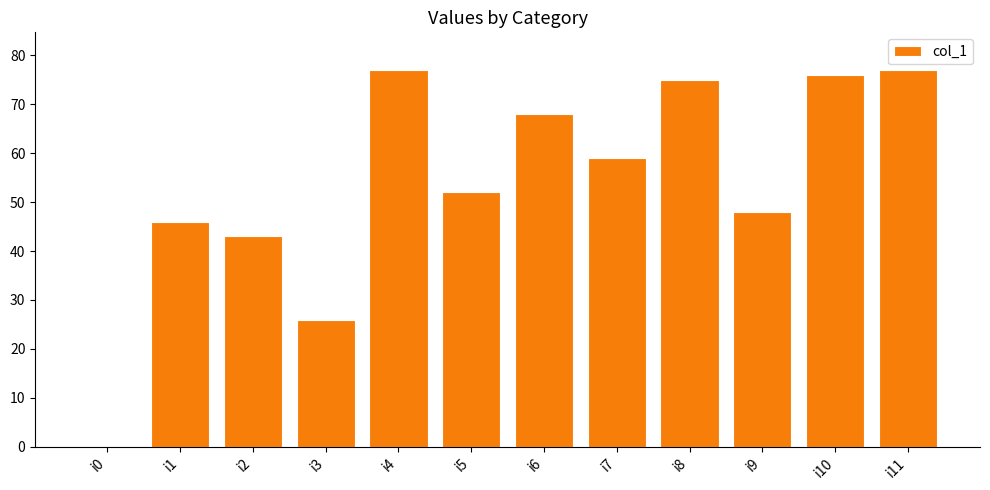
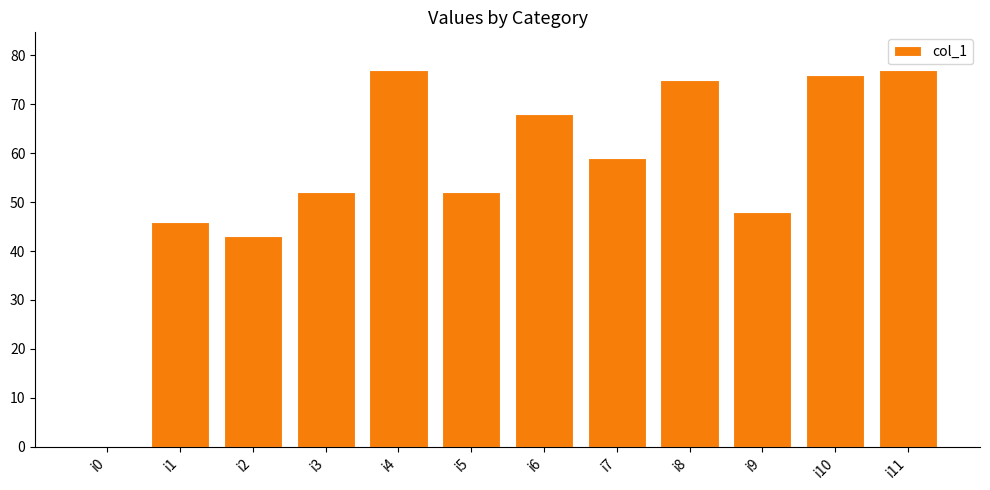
i3: 26 -> 52
